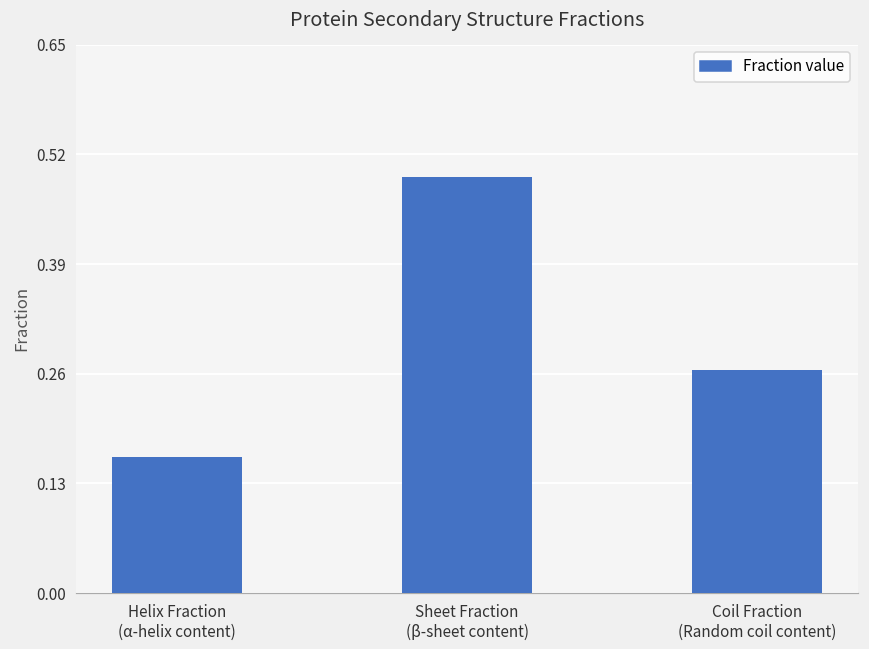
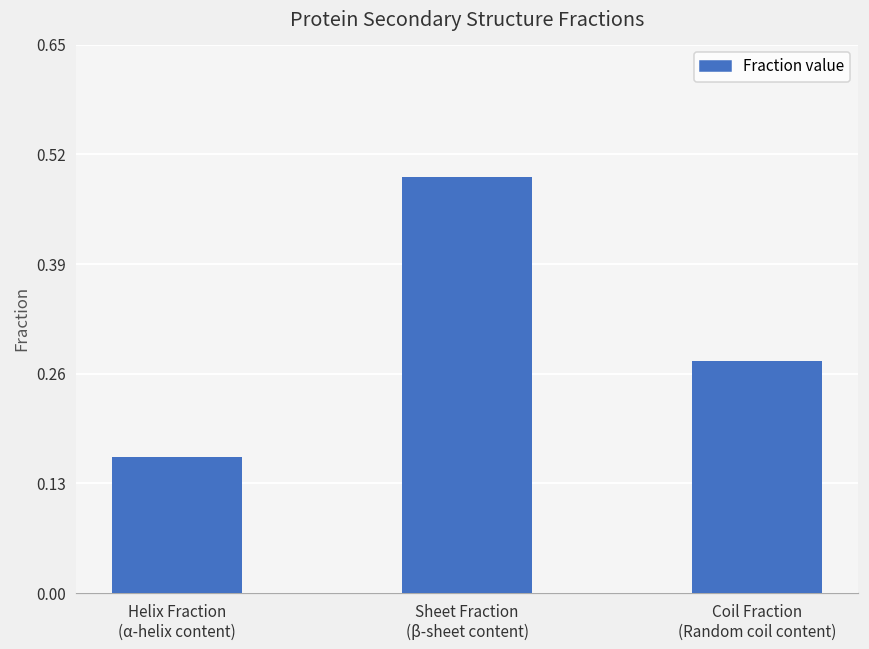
Coil Fraction (Random coil content): 0.26 -> 0.28
